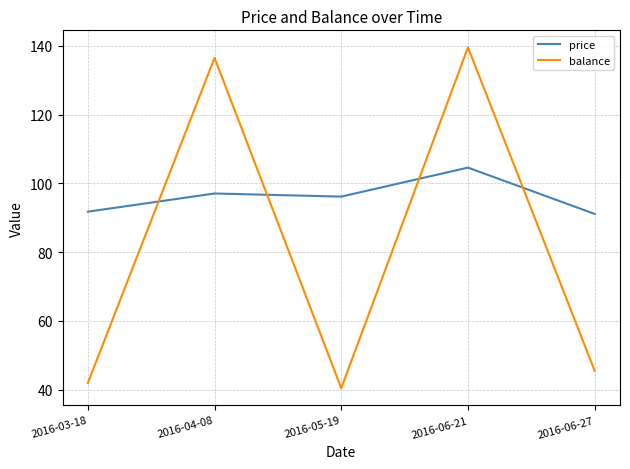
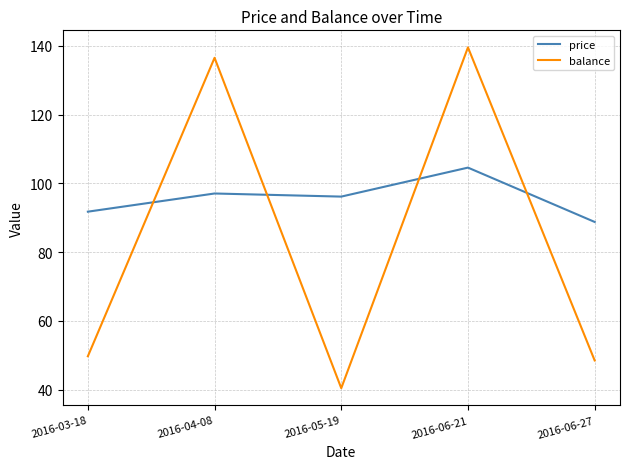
balance, 2016-03-18: 42 -> 50
price, 2016-06-27: 91 -> 89
balance, 2016-06-27: 45 -> 48
